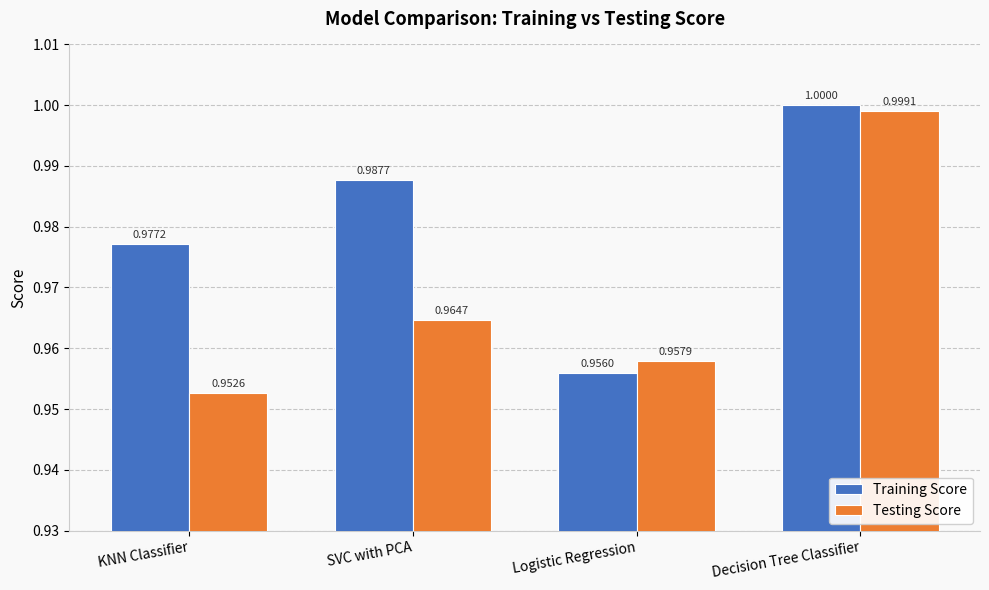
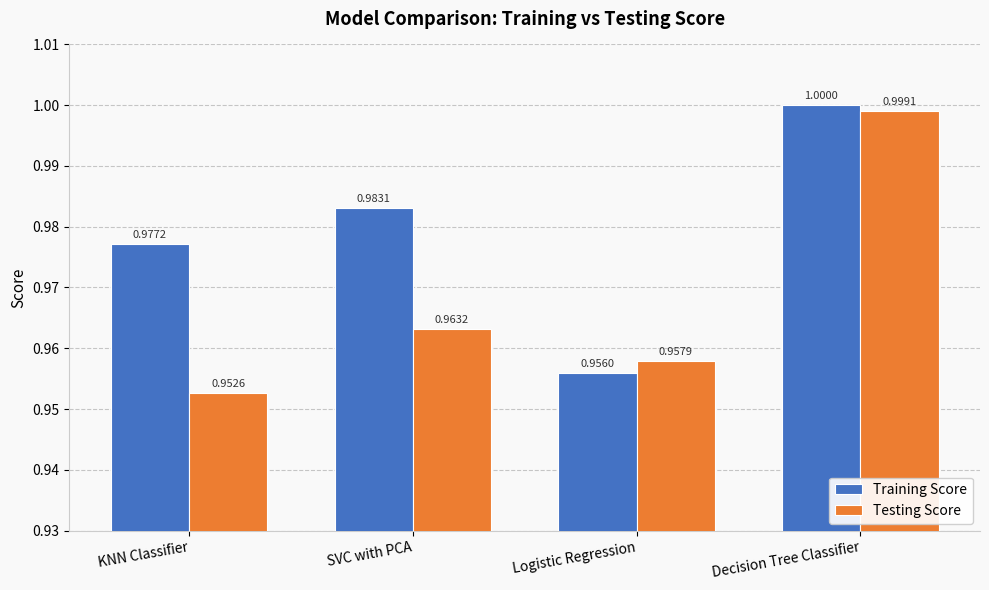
Training Score, SVC with PCA: 0.9877 -> 0.9831
Testing Score, SVC with PCA: 0.9647 -> 0.9632
